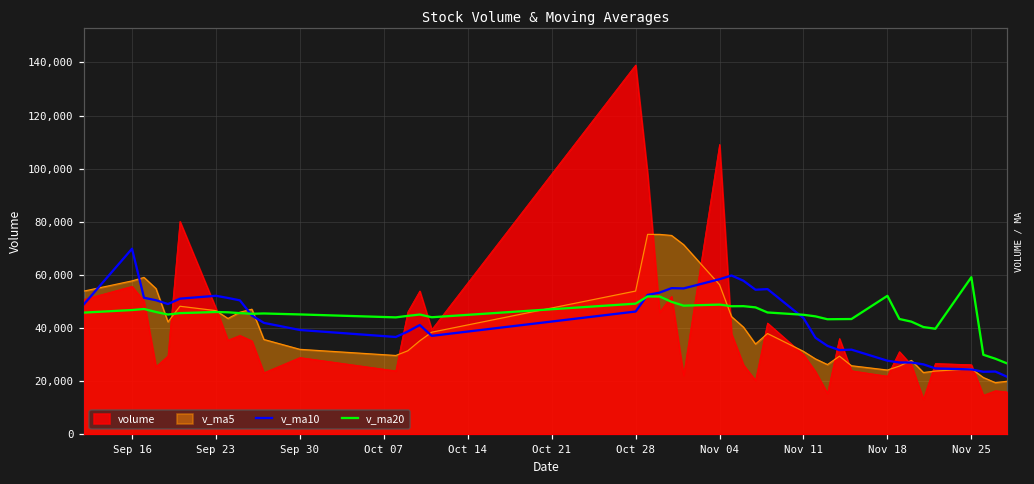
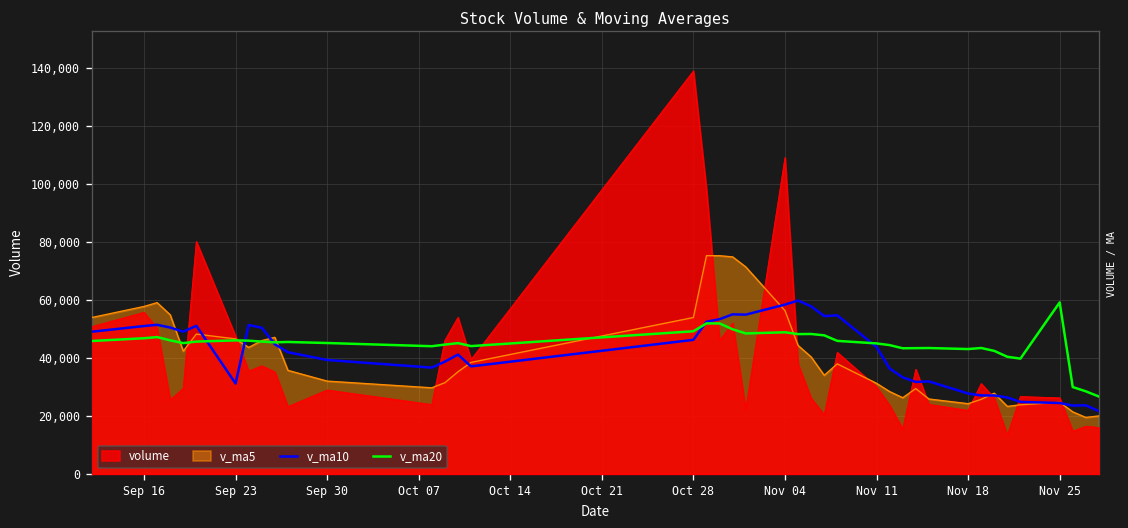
v_ma10, Sep 16: 70,000 -> 51,000
v_ma10, Sep 23: 52,000 -> 31,000
v_ma20, Nov 18: 52,000 -> 43,000
